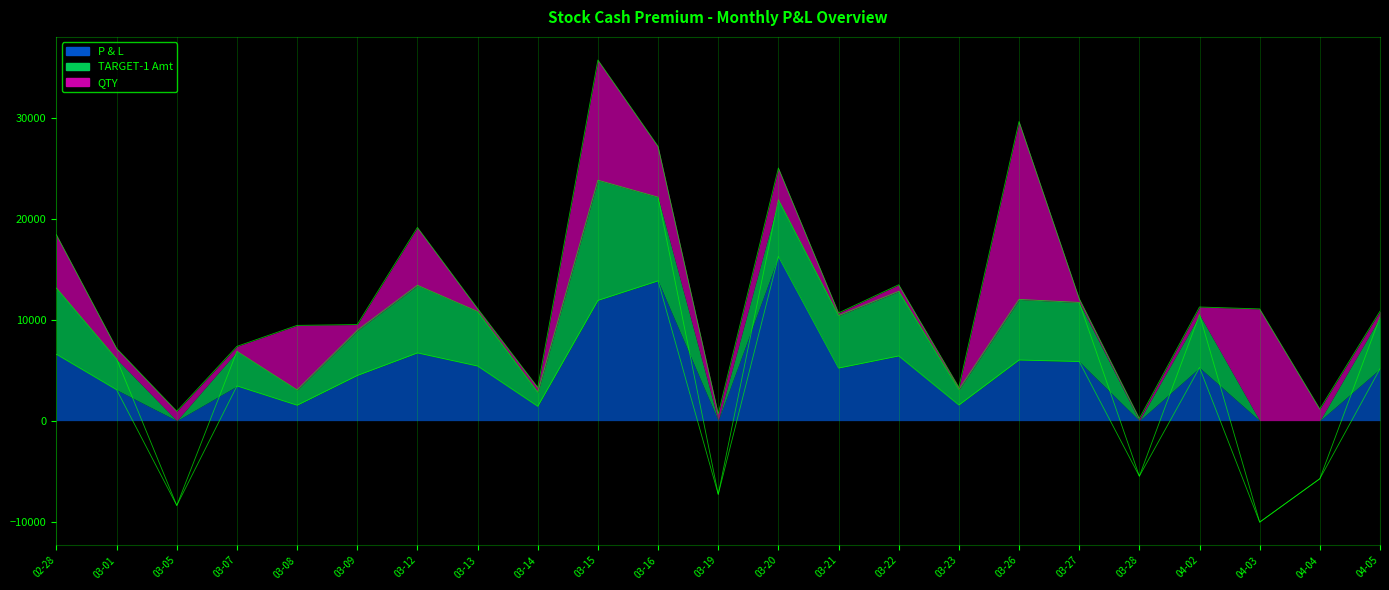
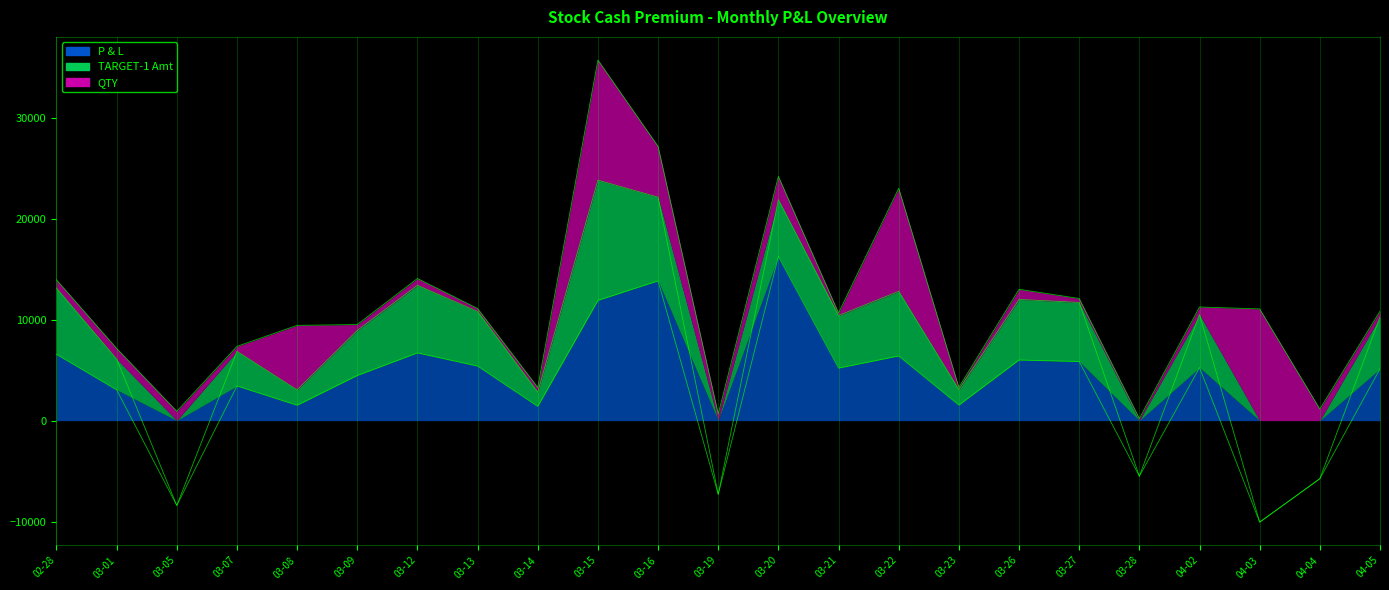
QTY, 02-28: 5300 -> 800
QTY, 03-12: 5700 -> 700
QTY, 03-20: 3100 -> 2300
QTY, 03-22: 700 -> 10200
QTY, 03-26: 17600 -> 1000
